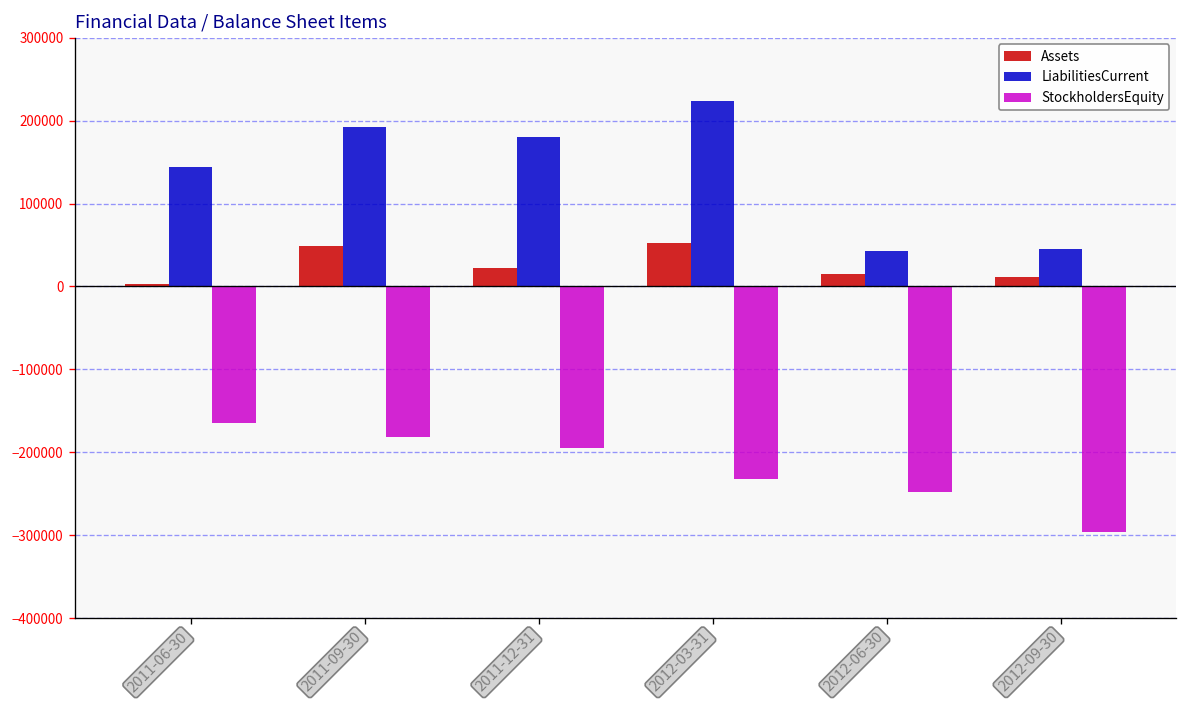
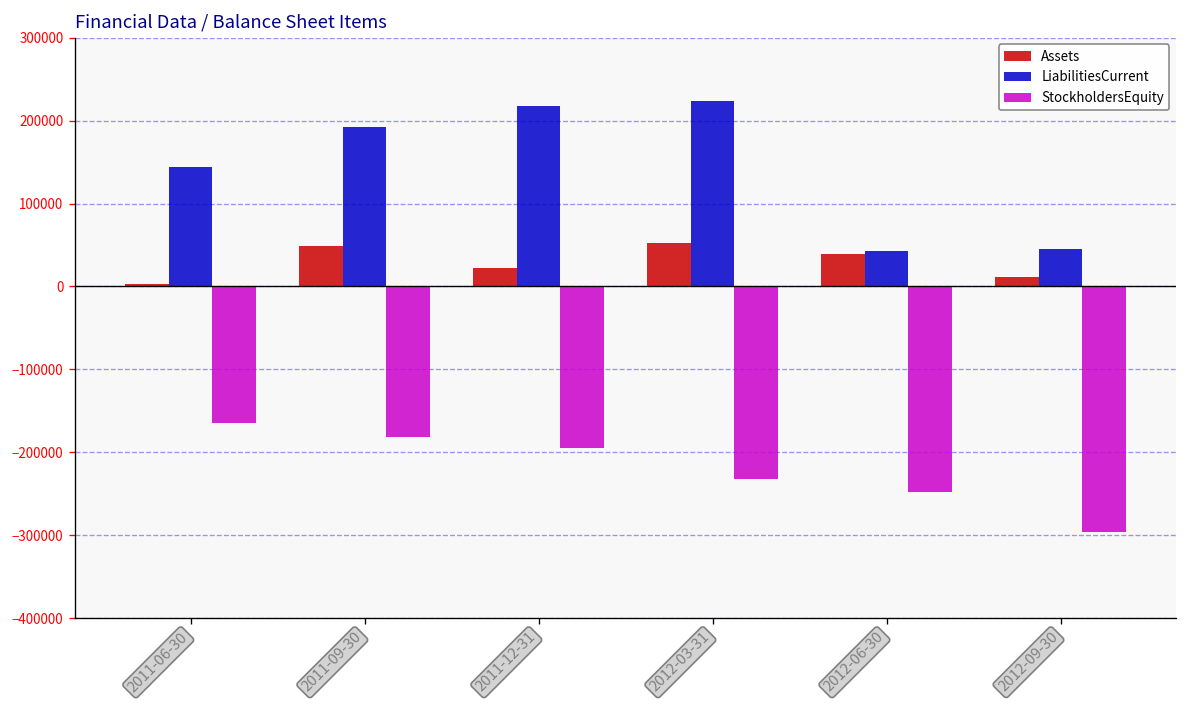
LiabilitiesCurrent, 2011-12-31: 180000 -> 220000
Assets, 2012-06-30: 20000 -> 40000
